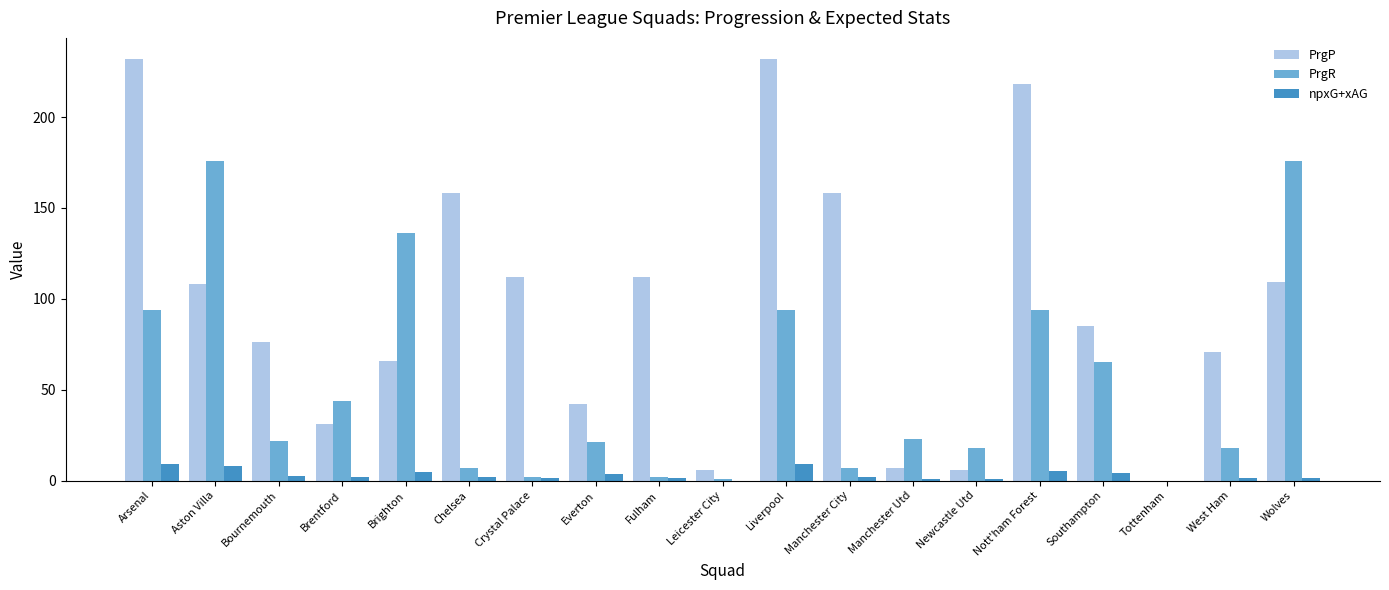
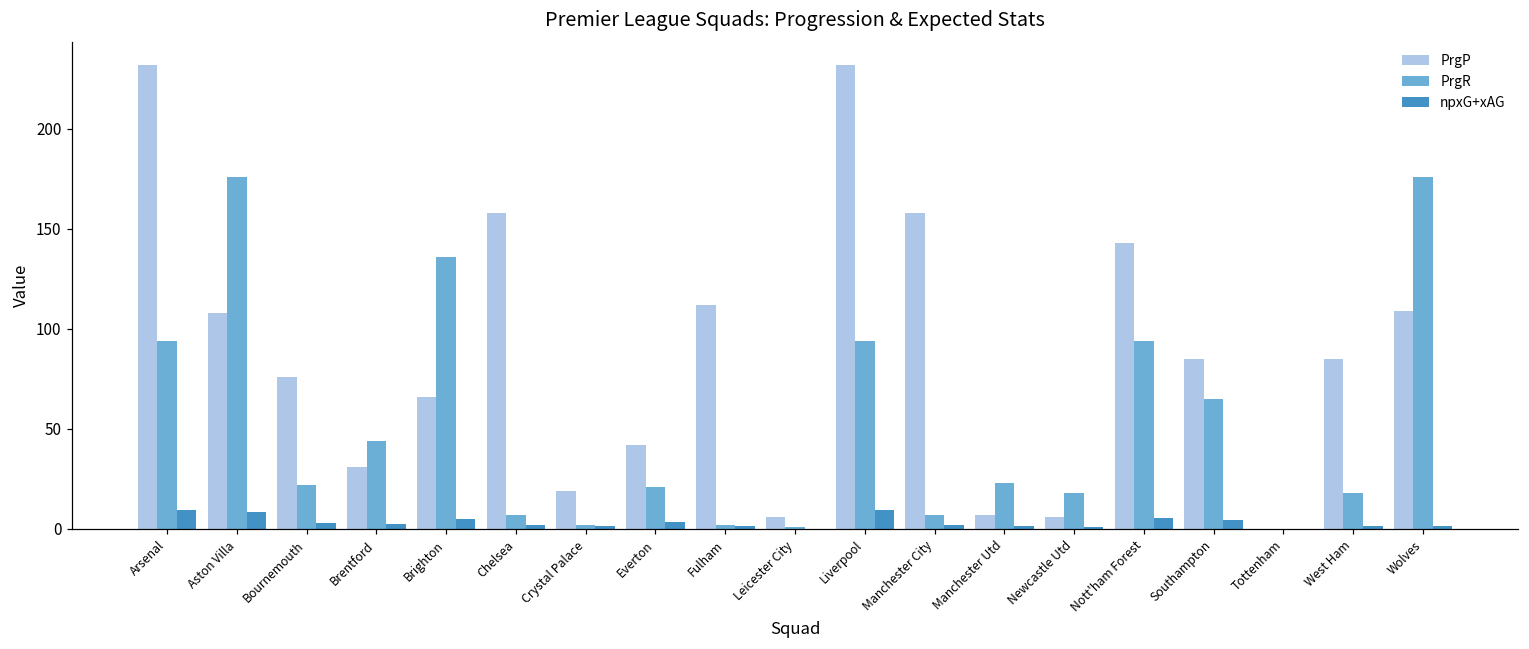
PrgP, Crystal Palace: 112 -> 19
PrgP, Nott'ham Forest: 218 -> 143
PrgP, West Ham: 71 -> 85
